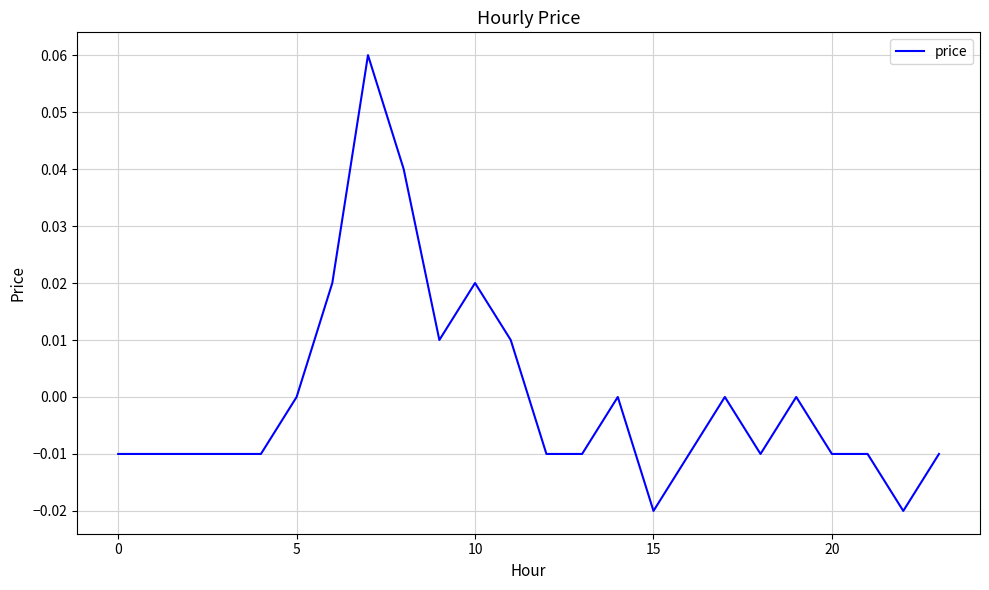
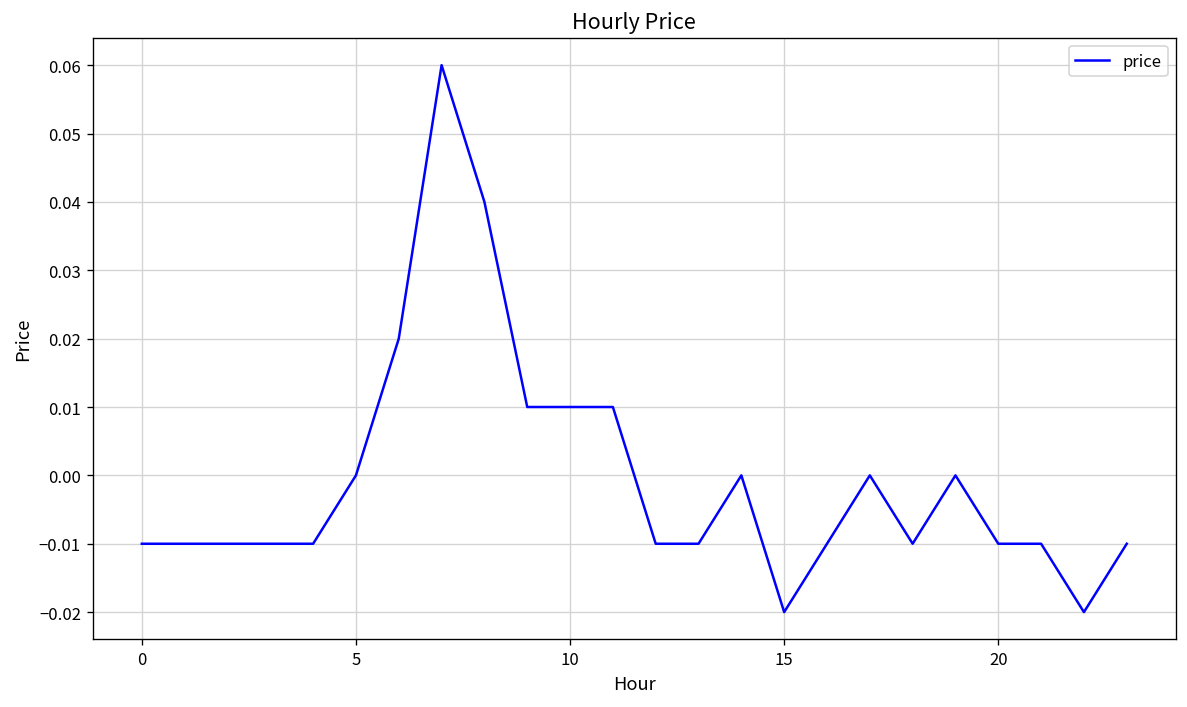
10: 0.02 -> 0.01
